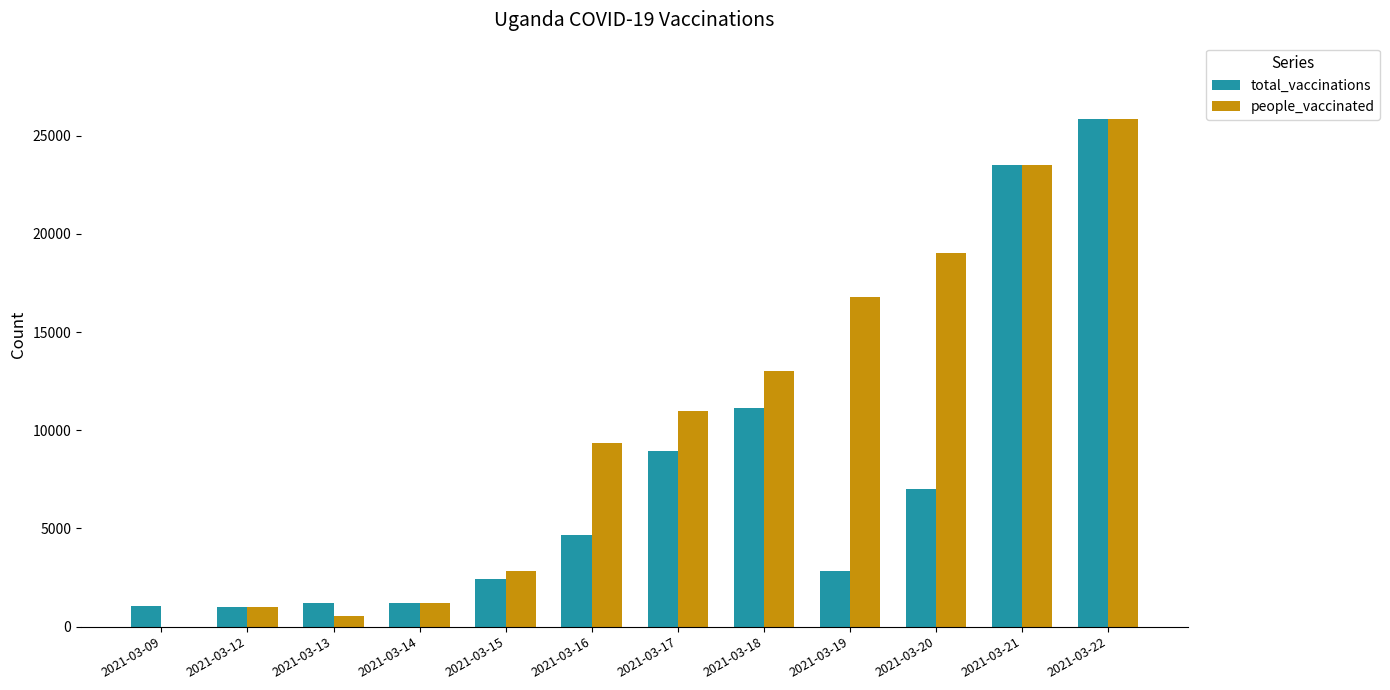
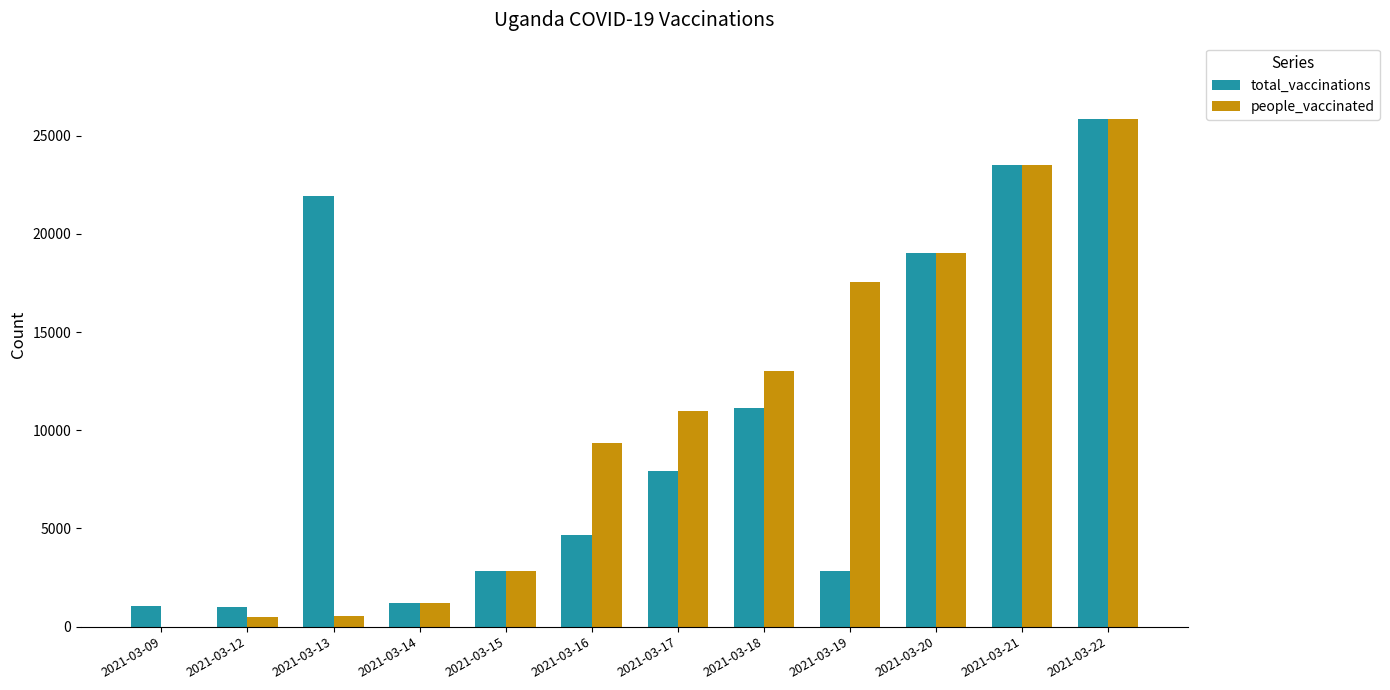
people_vaccinated, 2021-03-12: 1000 -> 500
total_vaccinations, 2021-03-13: 1200 -> 21900
total_vaccinations, 2021-03-15: 2400 -> 2800
total_vaccinations, 2021-03-17: 9000 -> 7900
people_vaccinated, 2021-03-19: 16800 -> 17500
total_vaccinations, 2021-03-20: 7000 -> 19000
